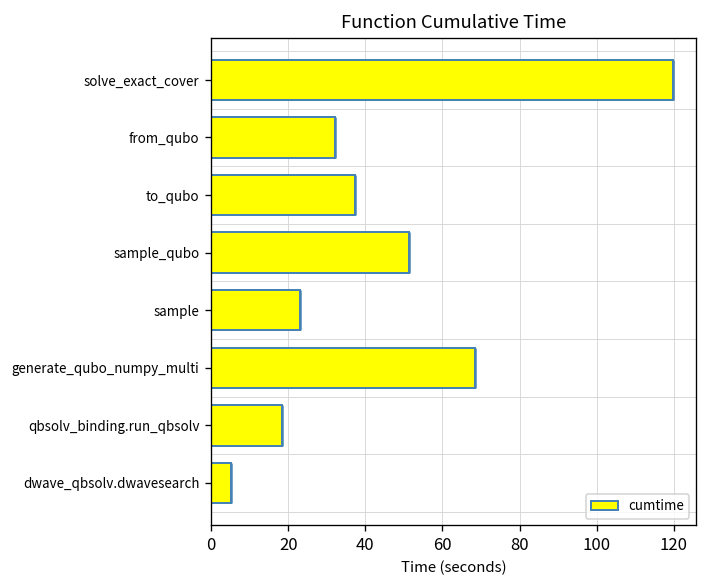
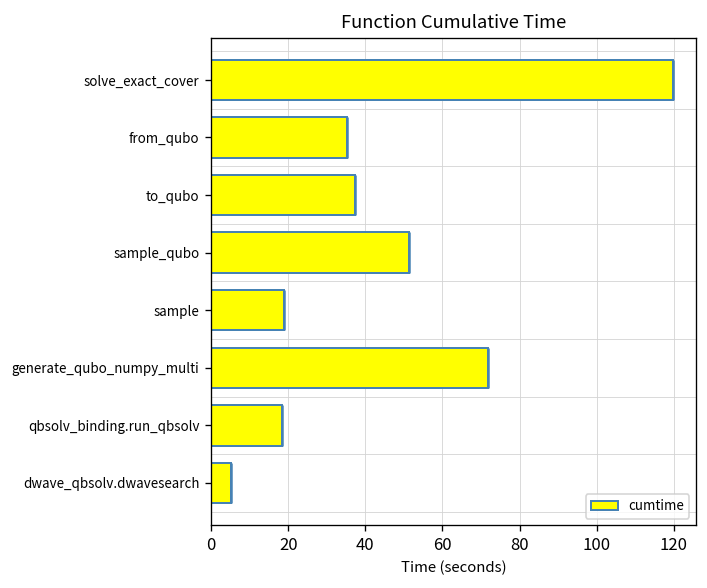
from_qubo: 32 -> 35
sample: 23 -> 19
generate_qubo_numpy_multi: 68 -> 72
